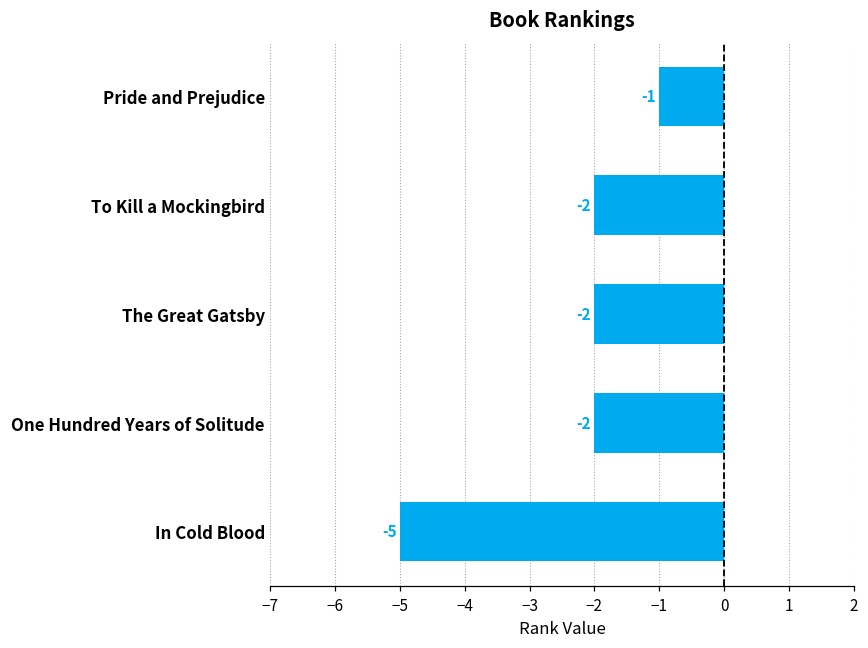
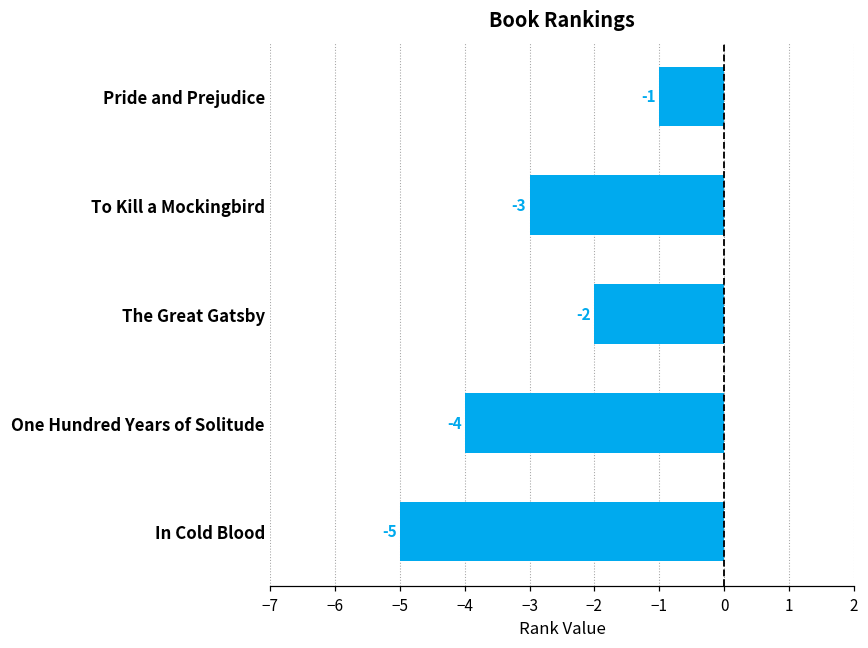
To Kill a Mockingbird: -2 -> -3
One Hundred Years of Solitude: -2 -> -4
